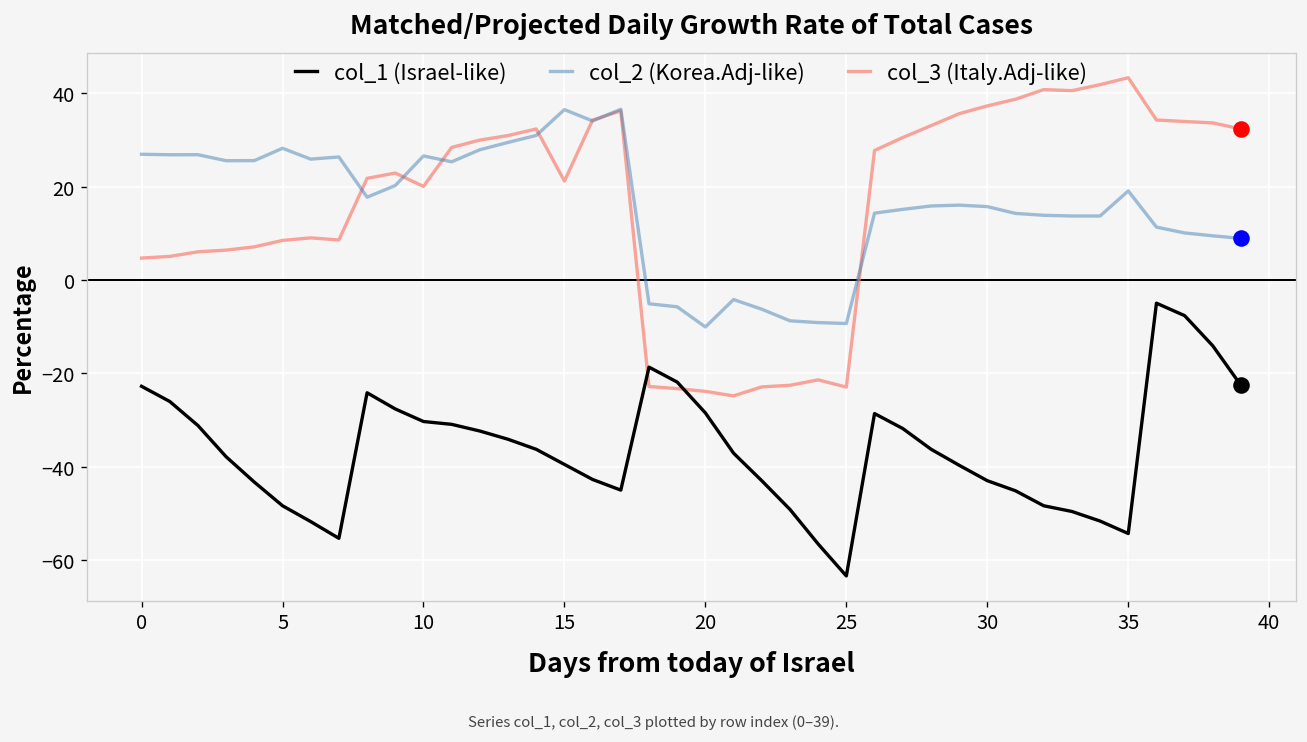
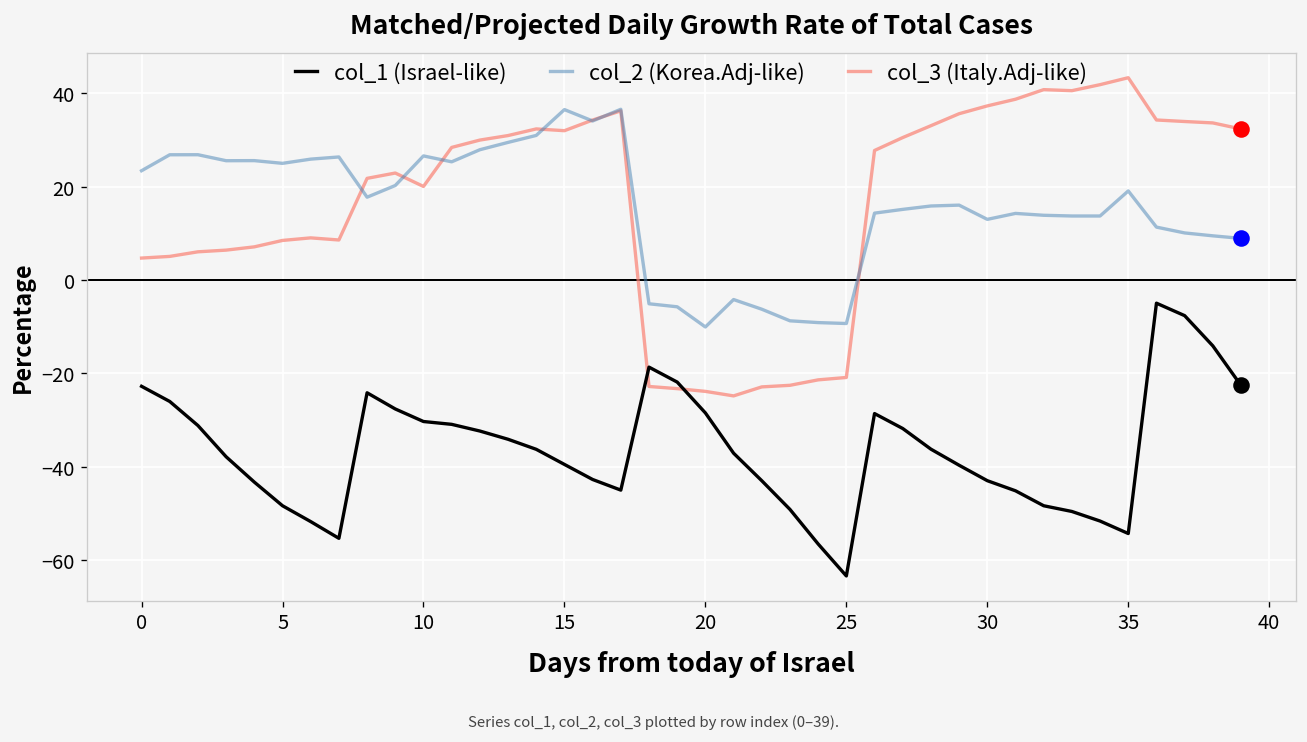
col_2 (Korea.Adj-like), 0: 27 -> 23
col_2 (Korea.Adj-like), 5: 28 -> 25
col_3 (Italy.Adj-like), 15: 21 -> 32
col_3 (Italy.Adj-like), 25: -23 -> -21
col_2 (Korea.Adj-like), 30: 16 -> 13
